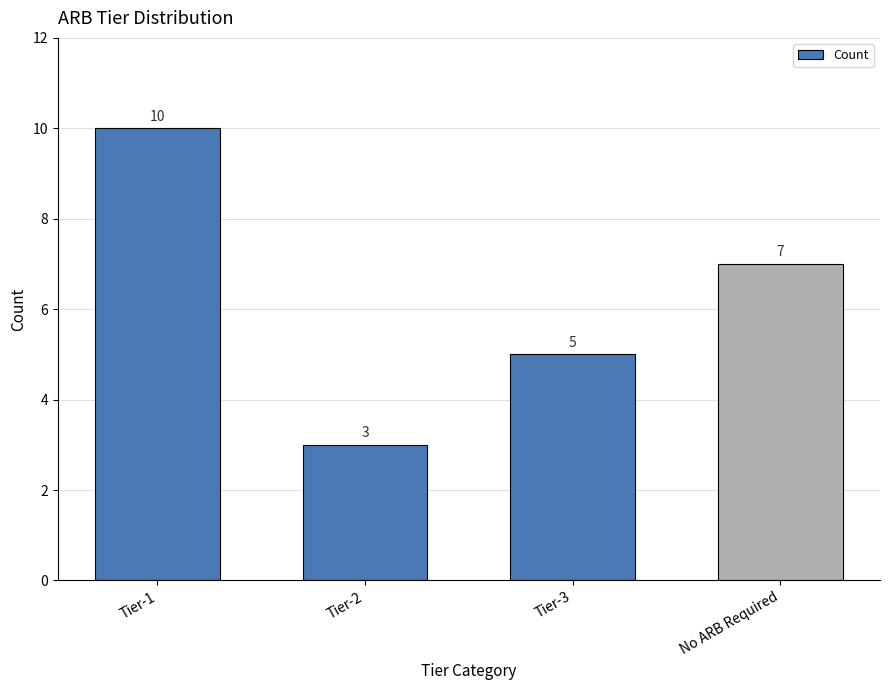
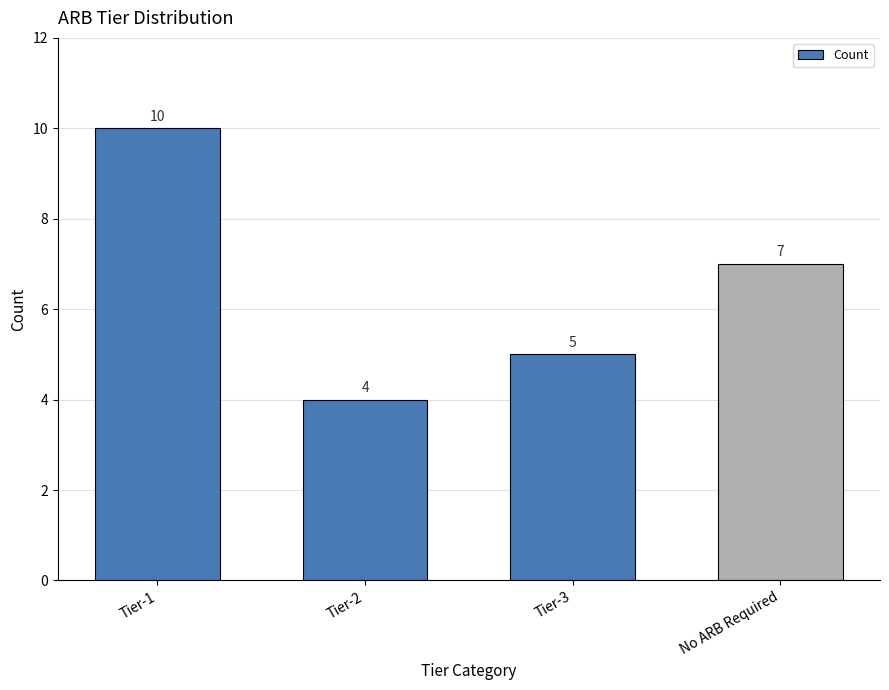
Tier-2: 3 -> 4
